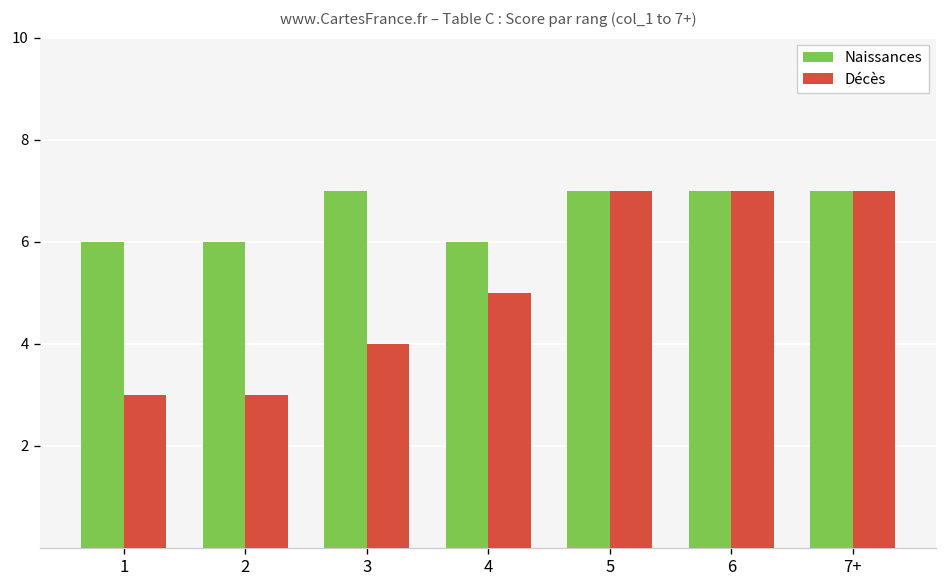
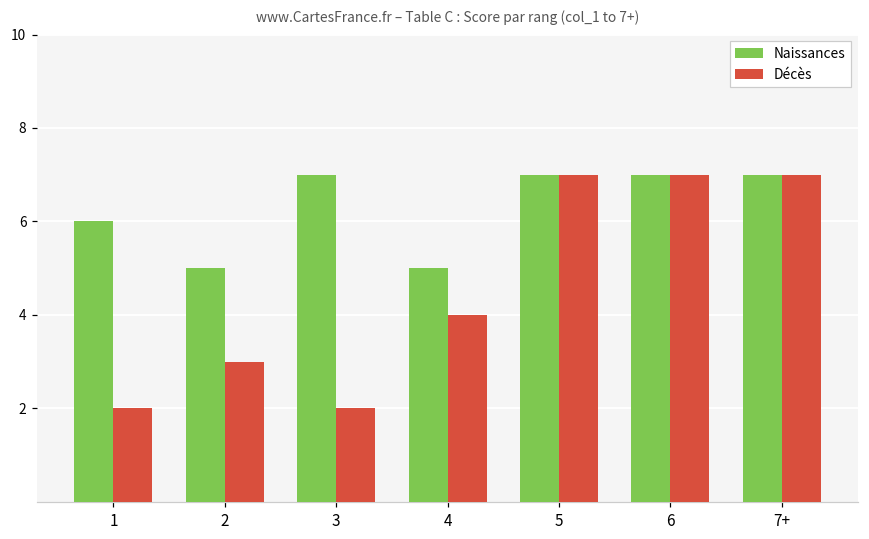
Décès, 1: 3 -> 2
Naissances, 2: 6 -> 5
Décès, 3: 4 -> 2
Naissances, 4: 6 -> 5
Décès, 4: 5 -> 4
